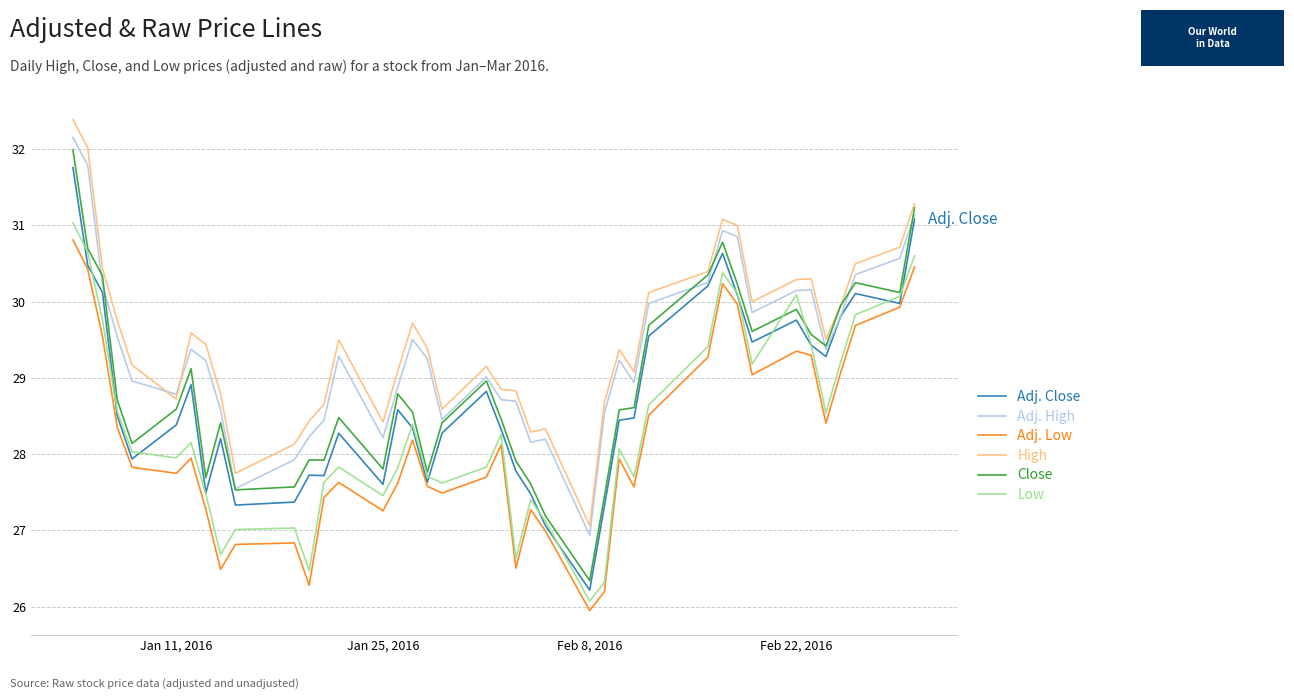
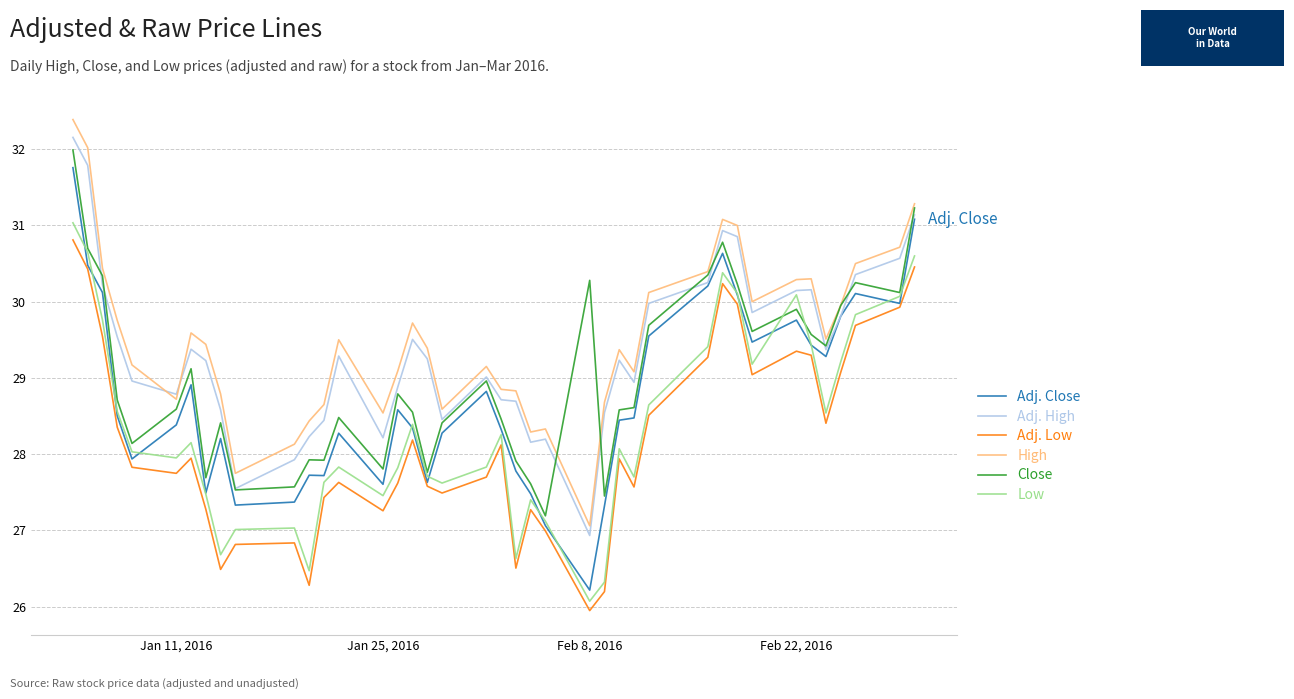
High, Jan 25, 2016: 28.4 -> 28.5
Close, Feb 8, 2016: 26.3 -> 30.3
